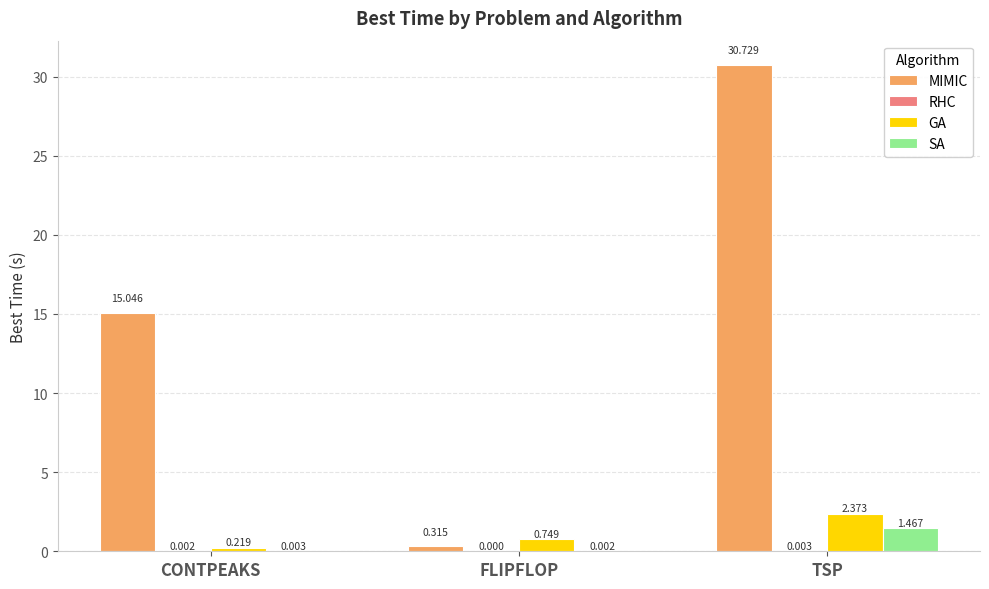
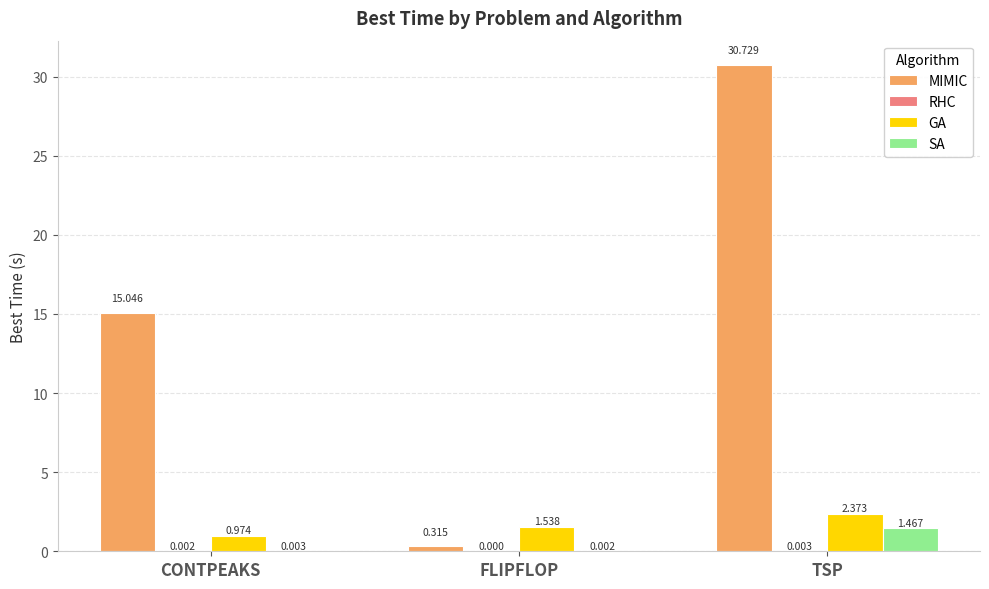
GA, CONTPEAKS: 0.219 -> 0.974
GA, FLIPFLOP: 0.749 -> 1.538
